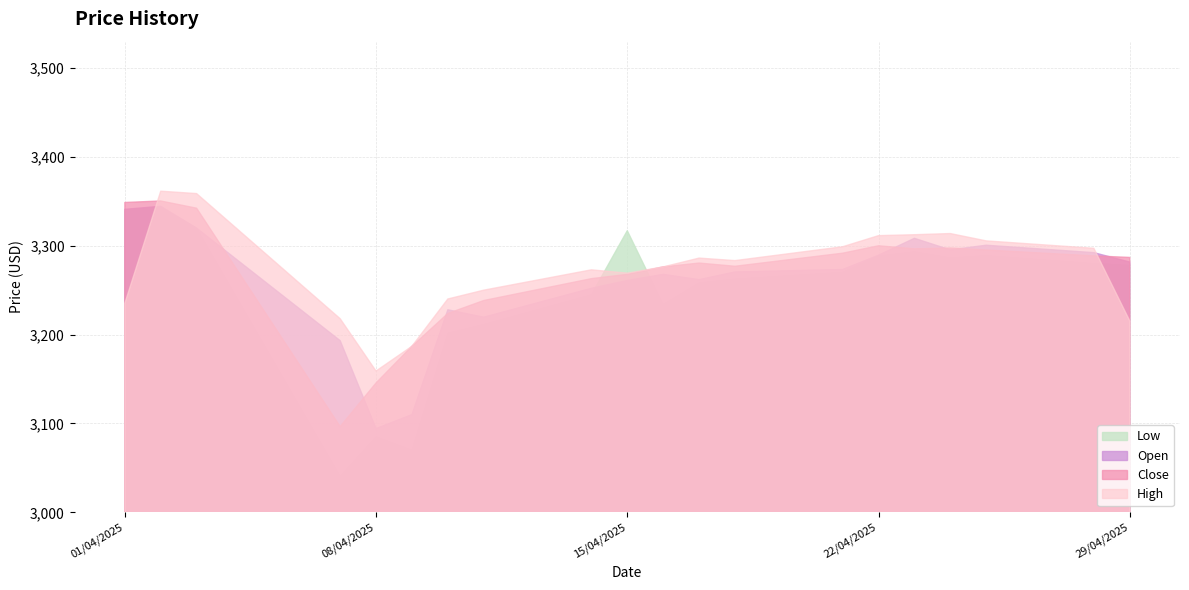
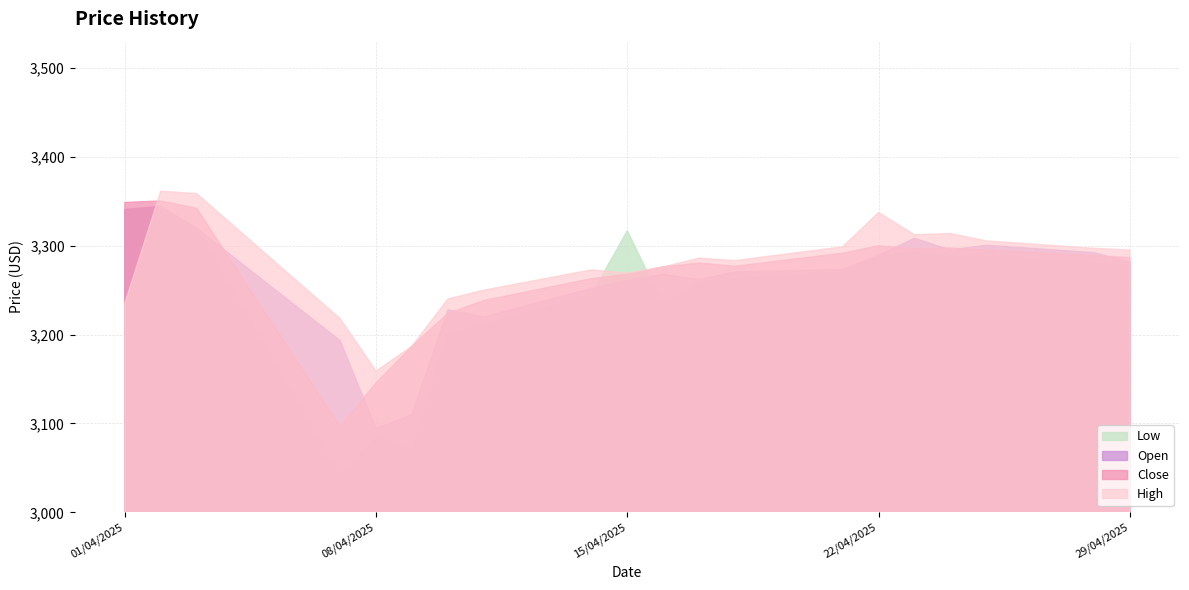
High, 22/04/2025: 3,310 -> 3,340
High, 29/04/2025: 3,220 -> 3,290
